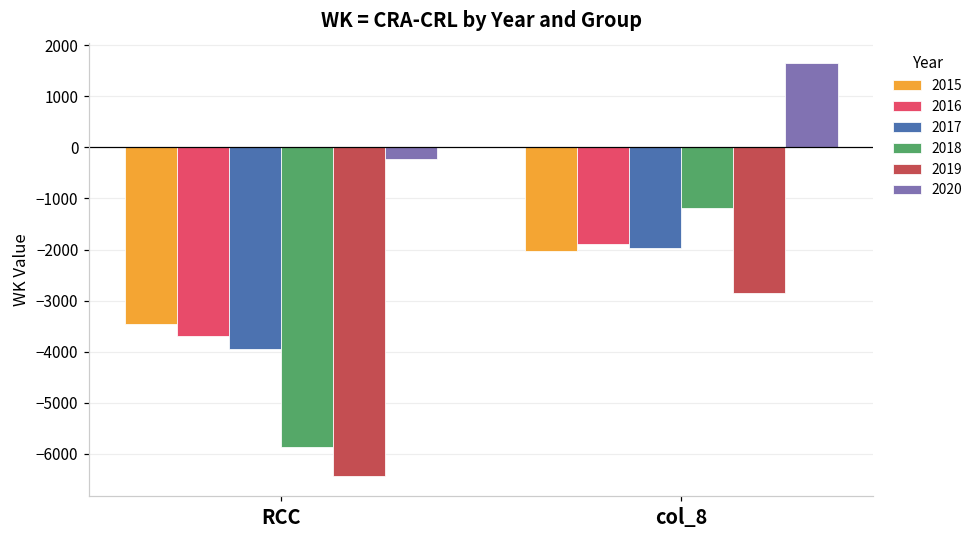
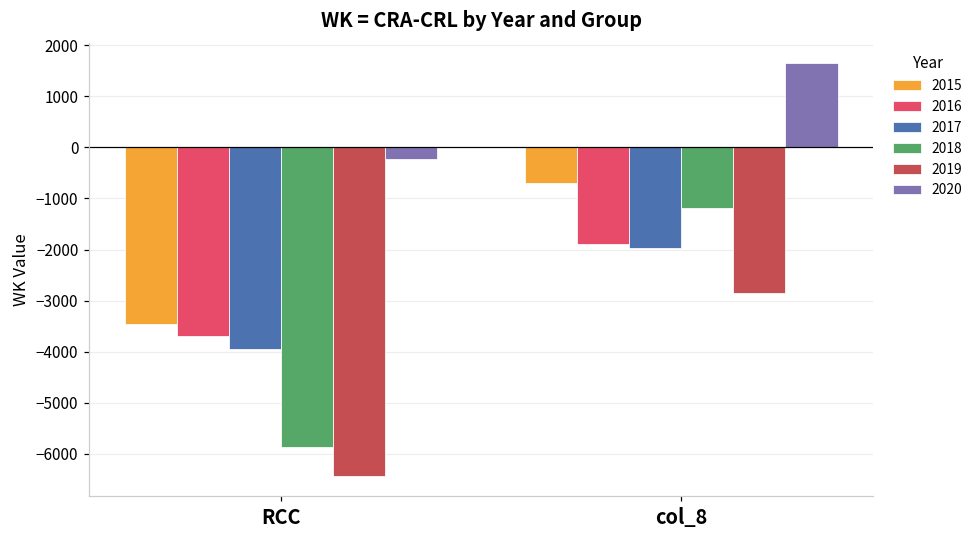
2015, col_8: -2000 -> -700
